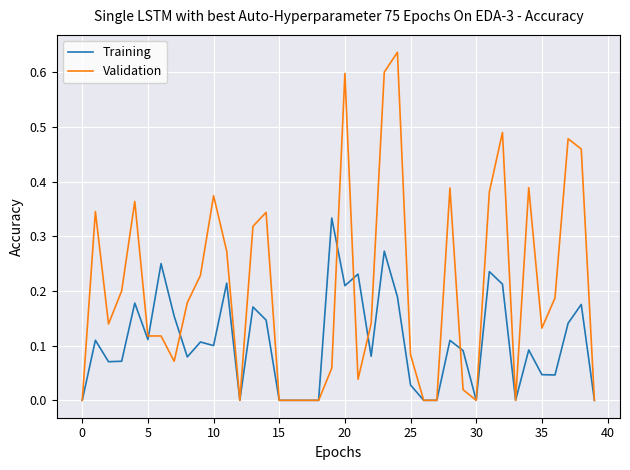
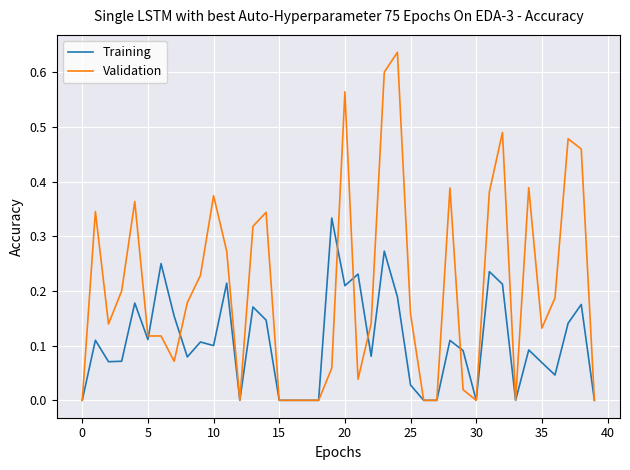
Validation, 20: 0.60 -> 0.56
Validation, 25: 0.08 -> 0.16
Training, 35: 0.05 -> 0.07
